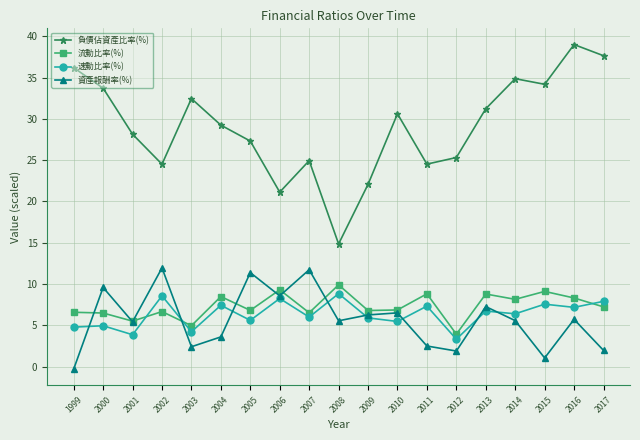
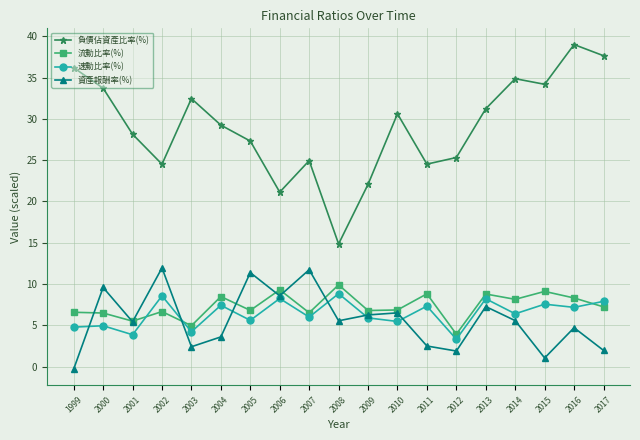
速動比率(%), 2013: 7 -> 8
資產報酬率(%), 2016: 6 -> 5
